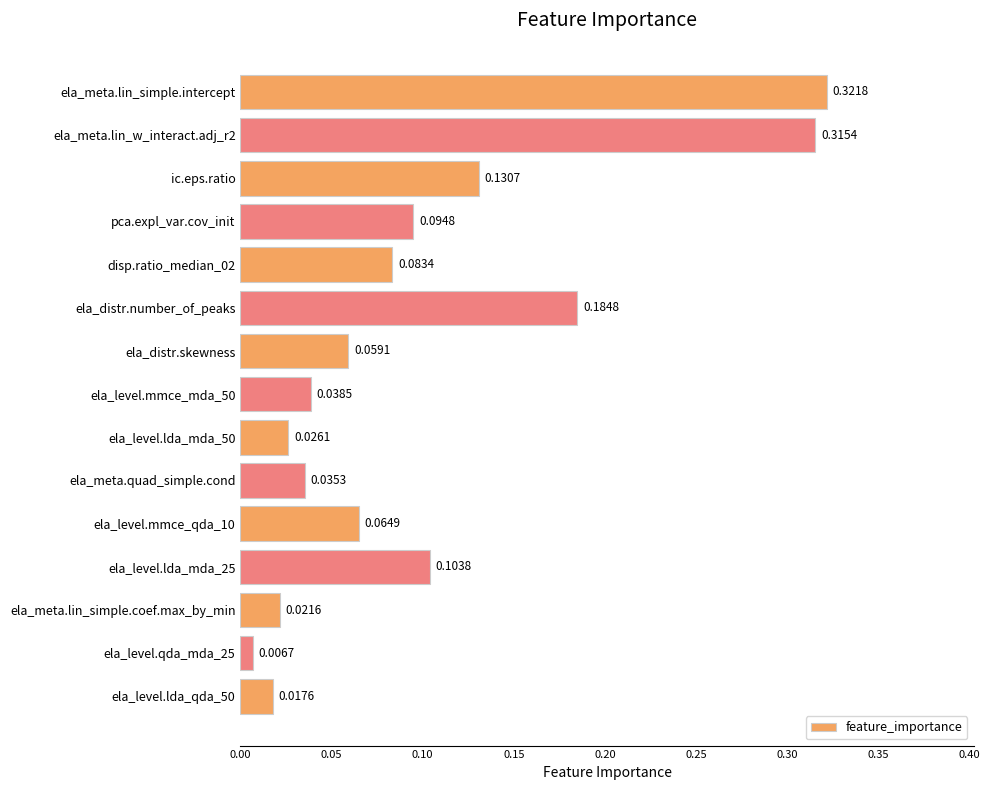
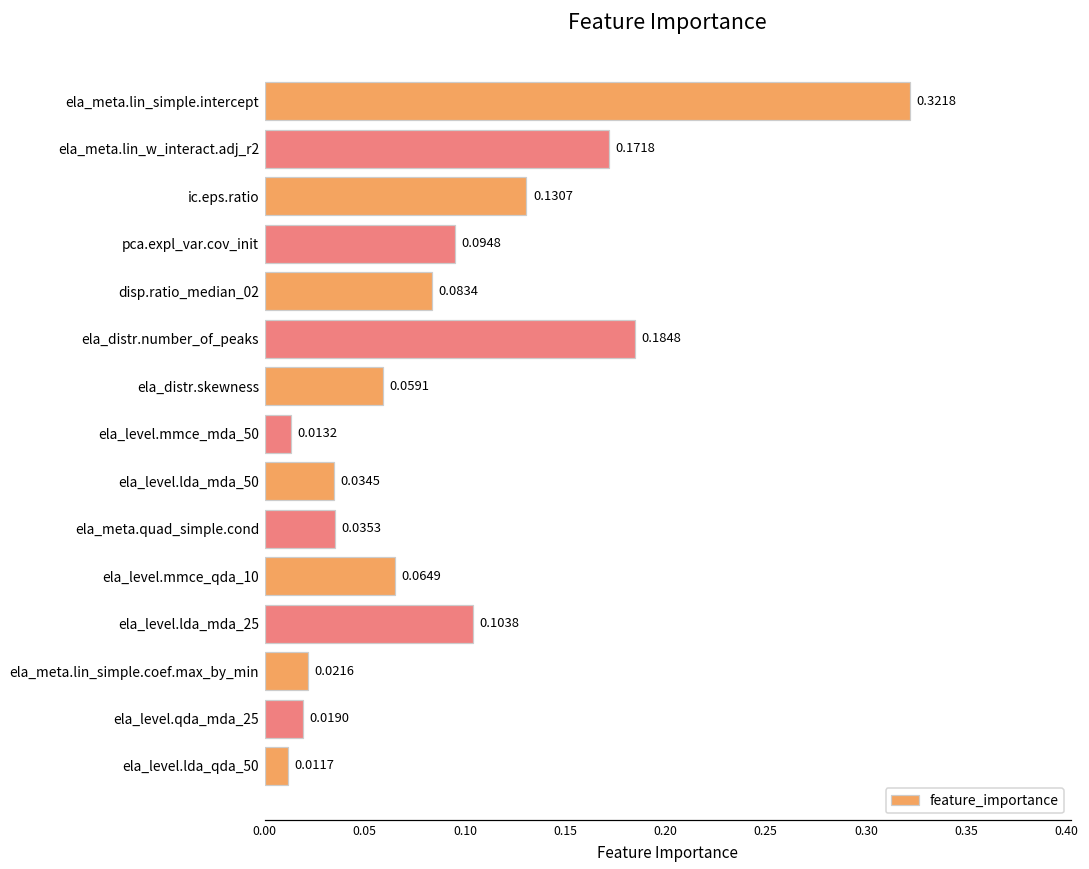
ela_meta.lin_w_interact.adj_r2: 0.3154 -> 0.1718
ela_level.mmce_mda_50: 0.0385 -> 0.0132
ela_level.lda_mda_50: 0.0261 -> 0.0345
ela_level.qda_mda_25: 0.0067 -> 0.0190
ela_level.lda_qda_50: 0.0176 -> 0.0117
